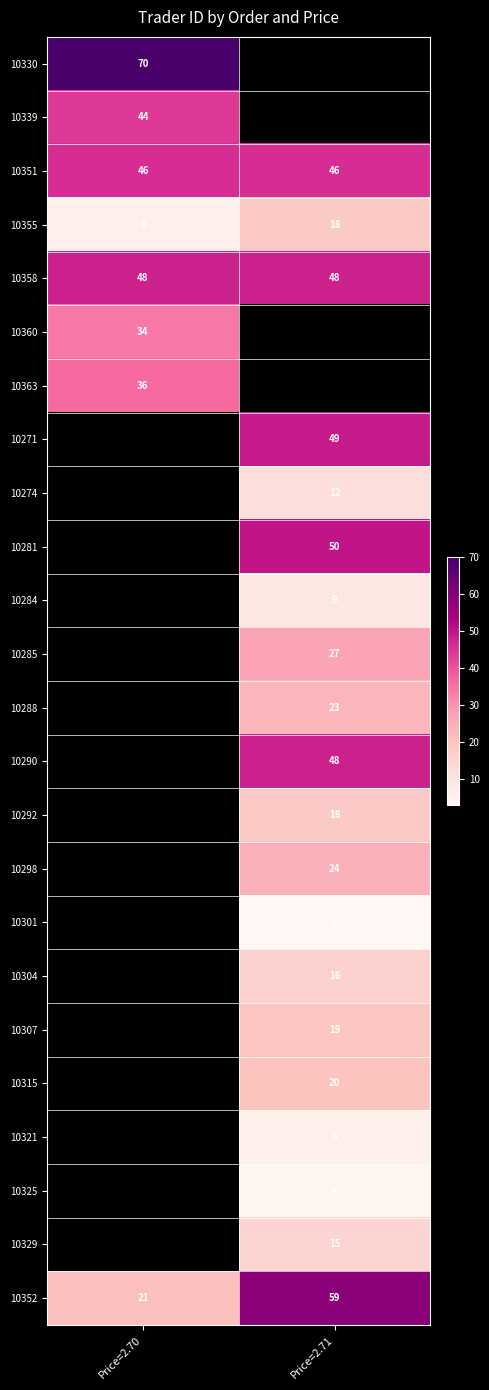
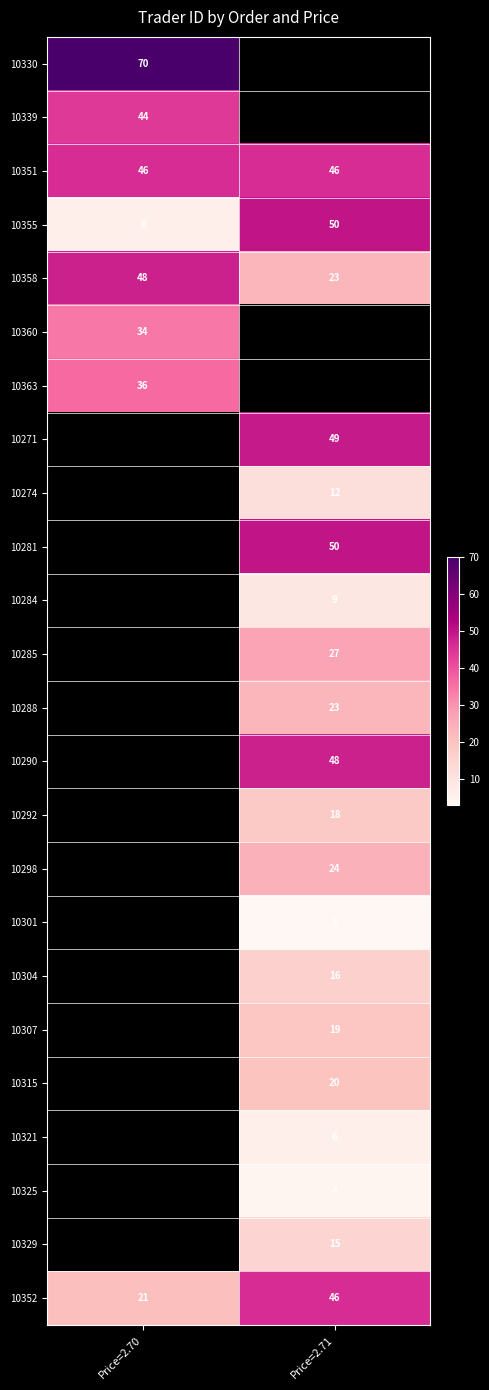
10355, Price=2.71: 18 -> 50
10358, Price=2.71: 48 -> 23
10352, Price=2.71: 59 -> 46
